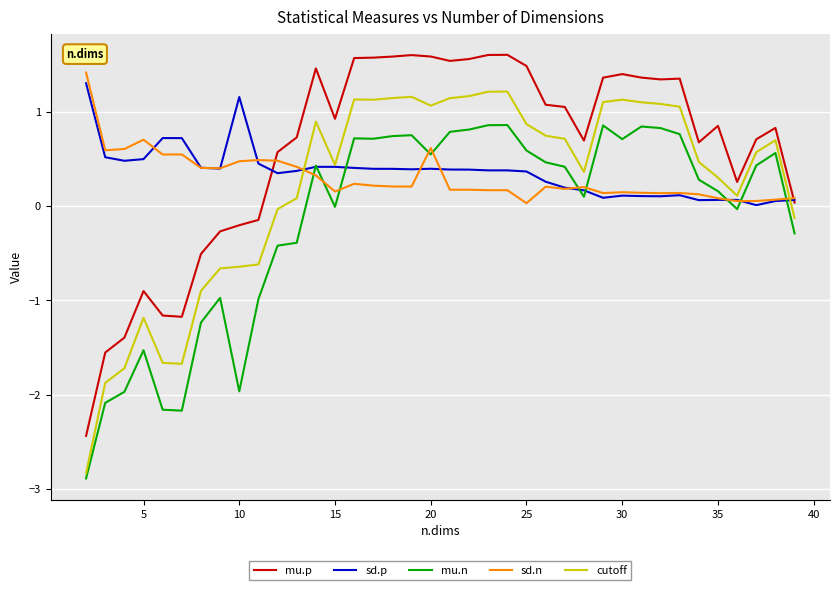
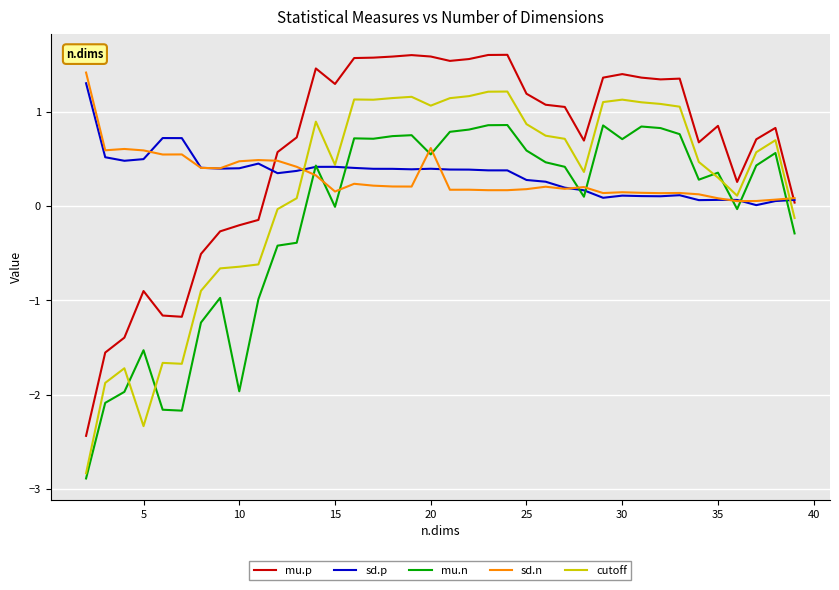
sd.n, 5: 0.7 -> 0.6
cutoff, 5: -1.2 -> -2.3
sd.p, 10: 1.2 -> 0.4
mu.p, 15: 0.9 -> 1.3
mu.p, 25: 1.5 -> 1.2
sd.p, 25: 0.4 -> 0.3
sd.n, 25: 0.0 -> 0.2
mu.n, 35: 0.2 -> 0.4
